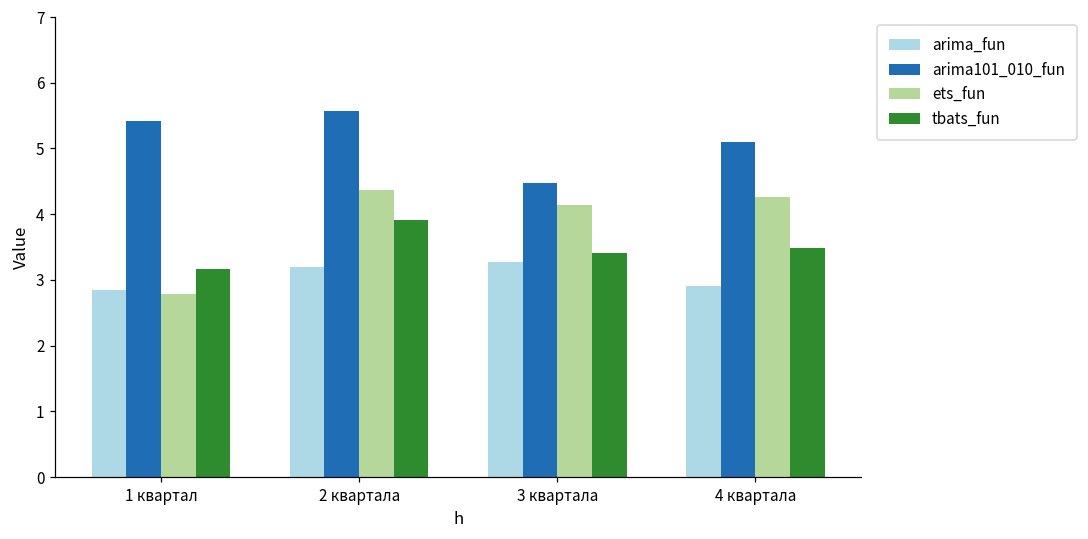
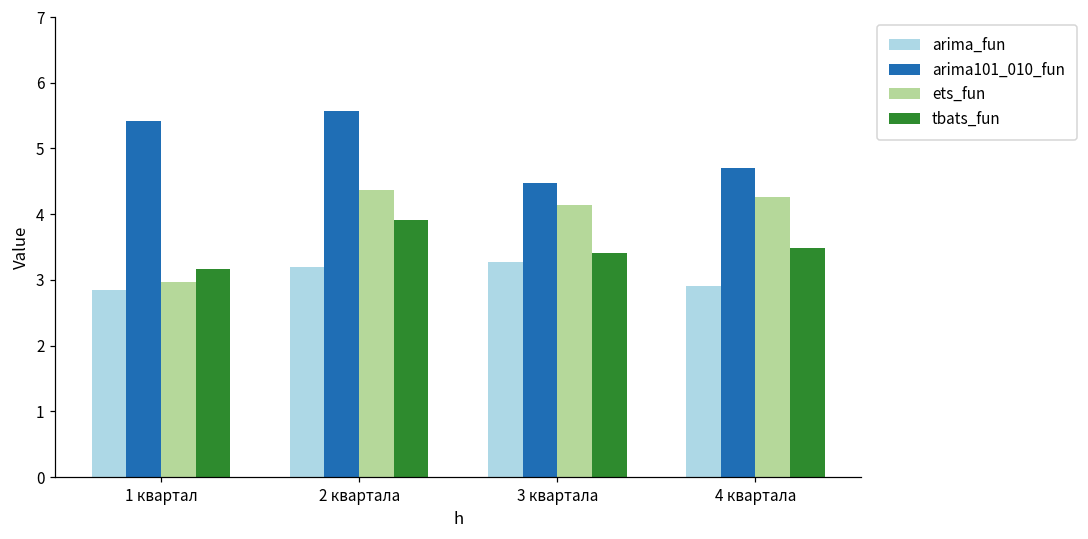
ets_fun, 1 квартал: 2.8 -> 3.0
arima101_010_fun, 4 квартала: 5.1 -> 4.7
